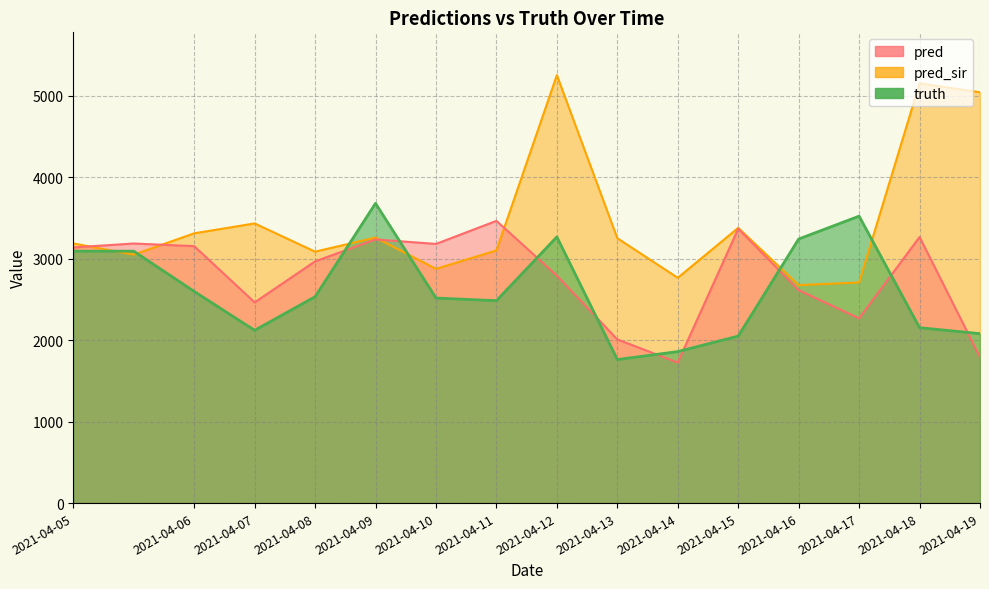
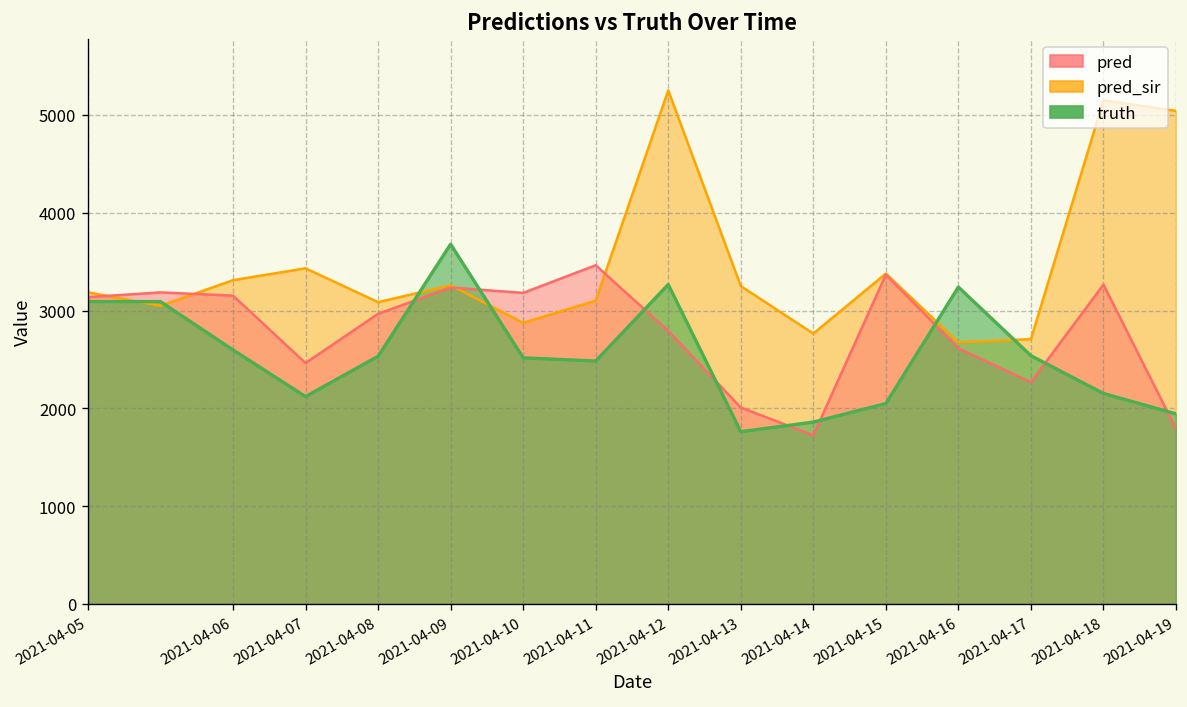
truth, 2021-04-17: 3500 -> 2500
truth, 2021-04-19: 2100 -> 1900
